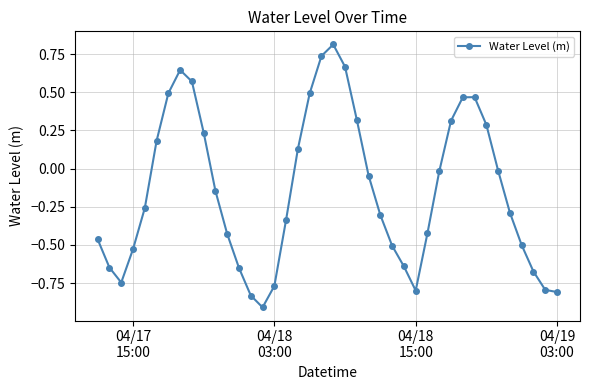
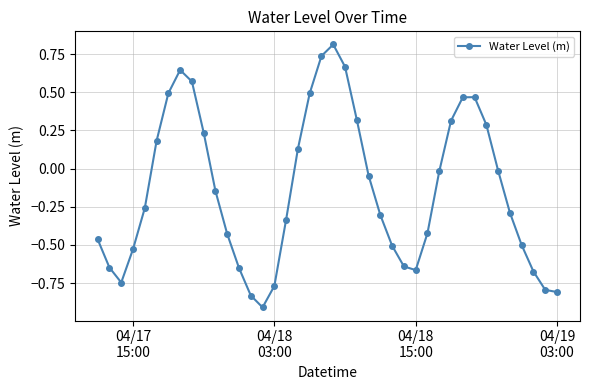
04/18 15:00: -0.80 -> -0.67
